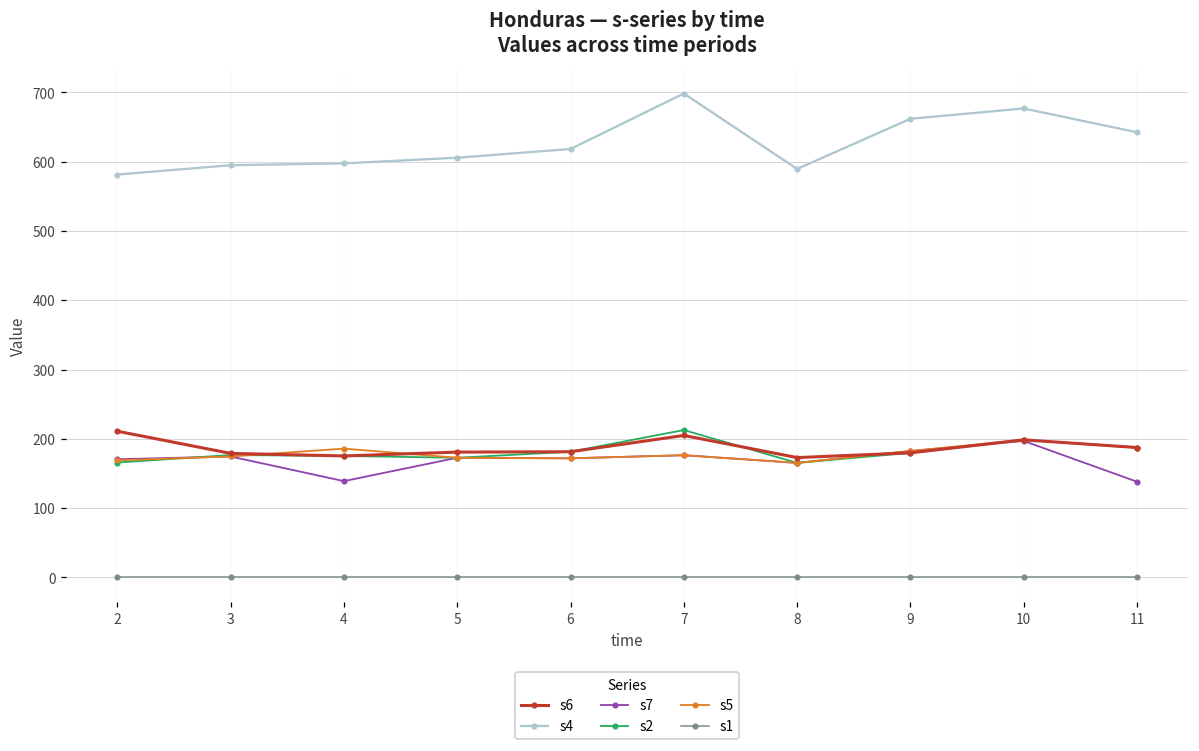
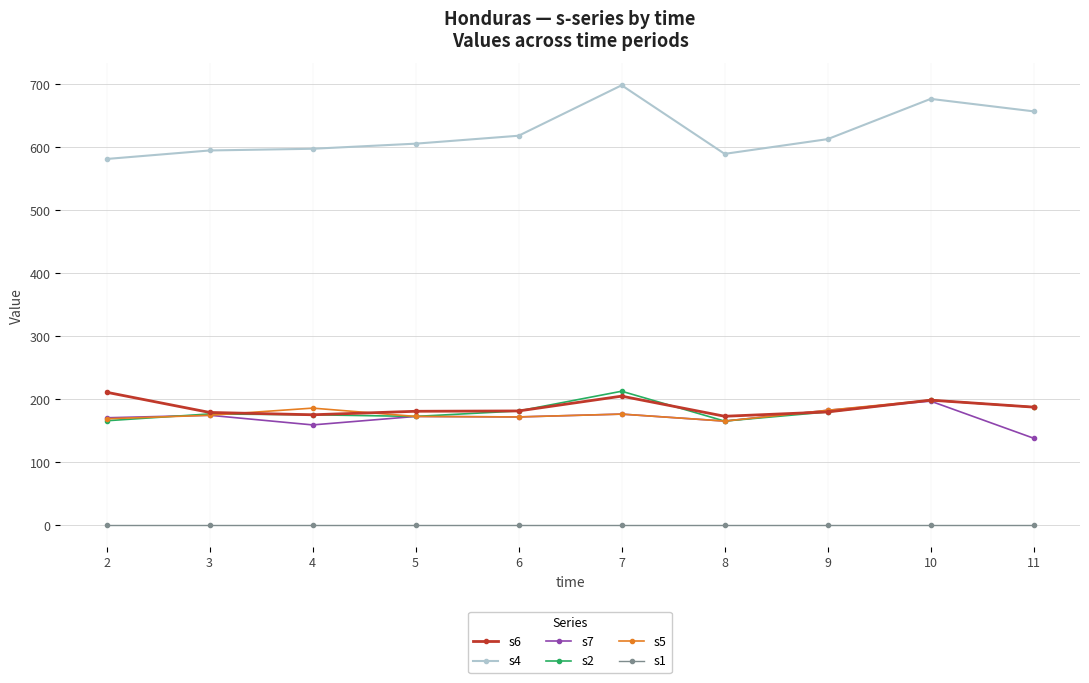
s7, 4: 140 -> 160
s4, 9: 660 -> 610
s4, 11: 640 -> 660
